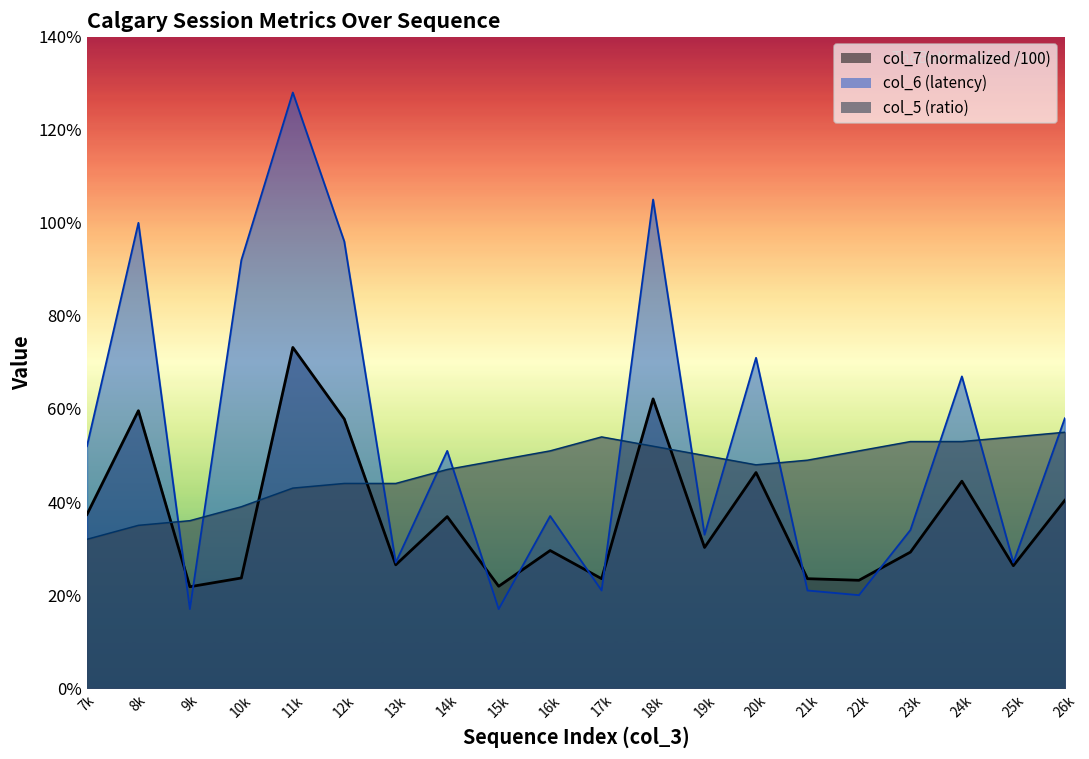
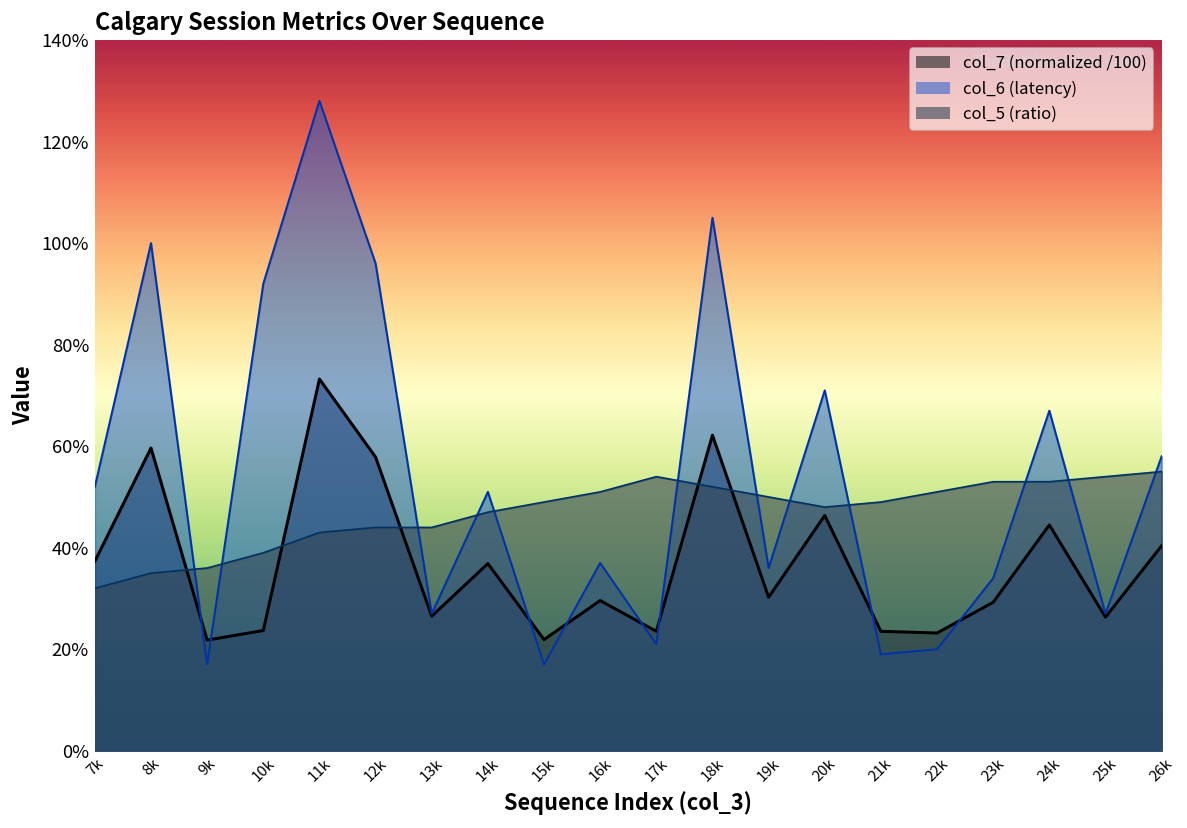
col_6 (latency), 19k: 33% -> 36%
col_6 (latency), 21k: 21% -> 19%
